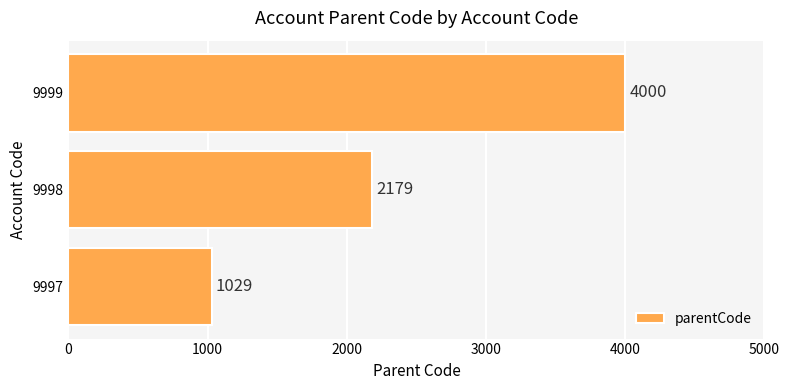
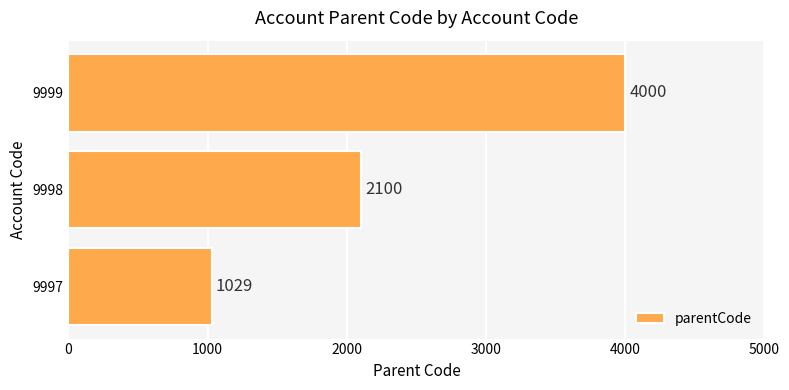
9998: 2179 -> 2100
